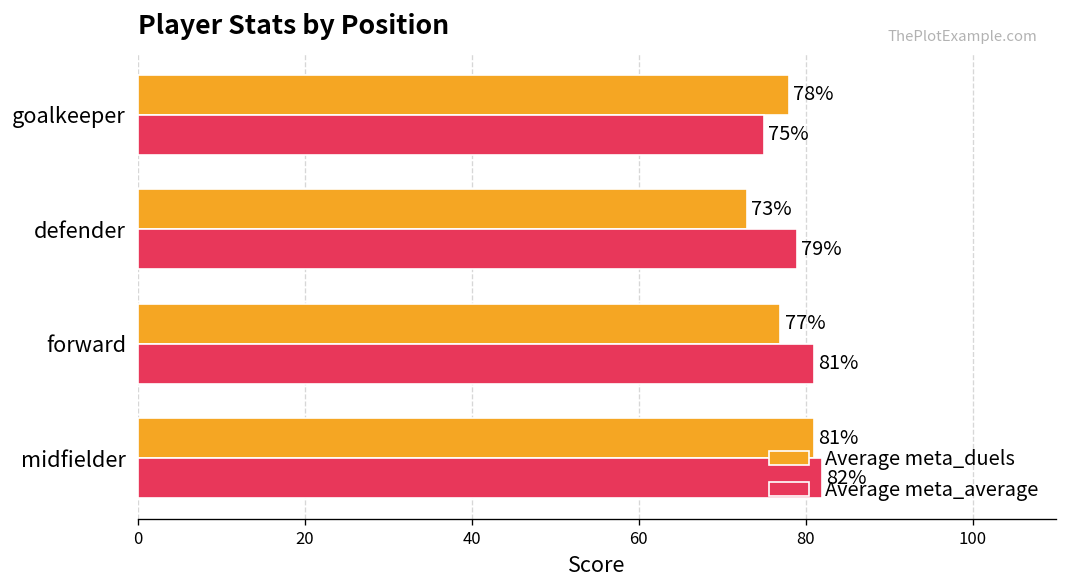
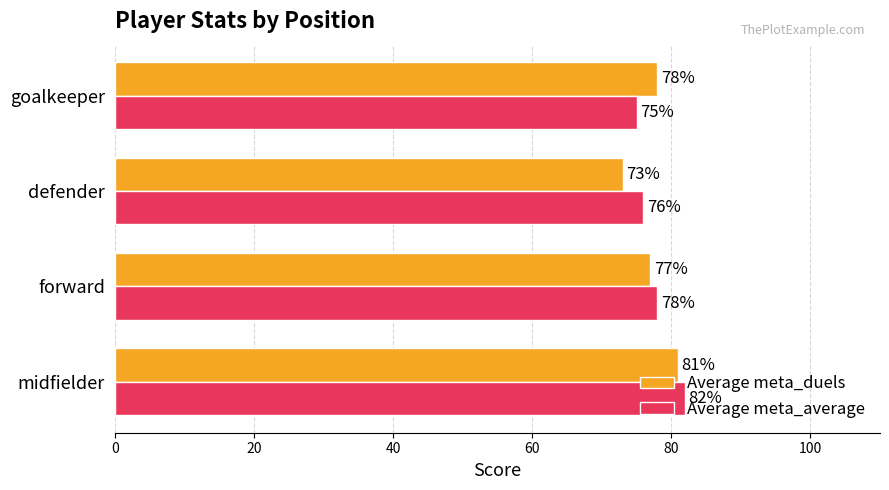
Average meta_average, defender: 79% -> 76%
Average meta_average, forward: 81% -> 78%
